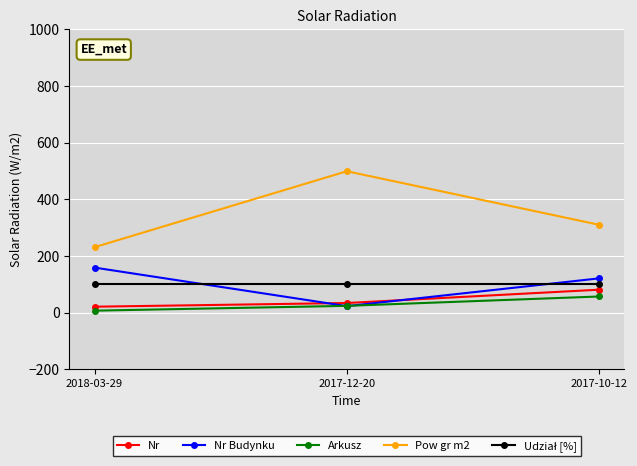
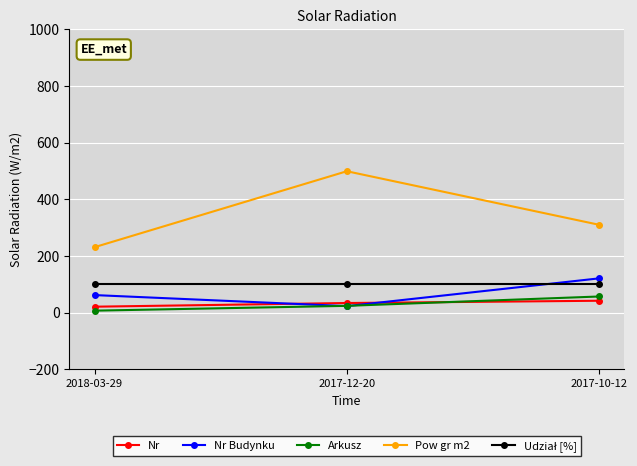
Nr Budynku, 2018-03-29: 160 -> 60
Nr, 2017-10-12: 80 -> 40
